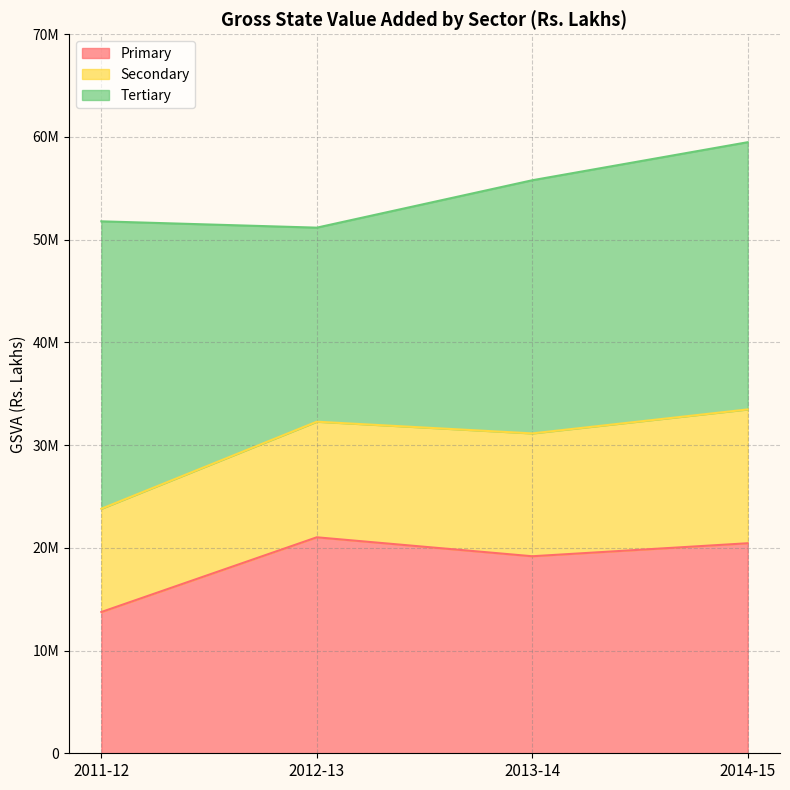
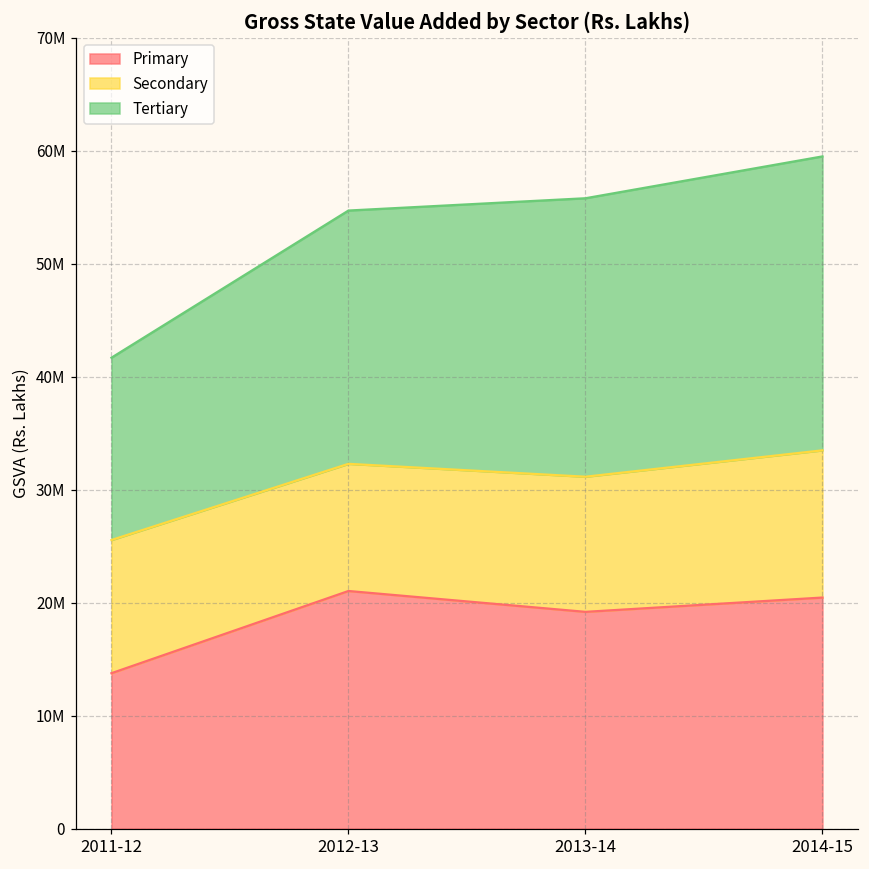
Secondary, 2011-12: 10100000 -> 11800000
Tertiary, 2011-12: 28000000 -> 16100000
Tertiary, 2012-13: 18900000 -> 22400000
